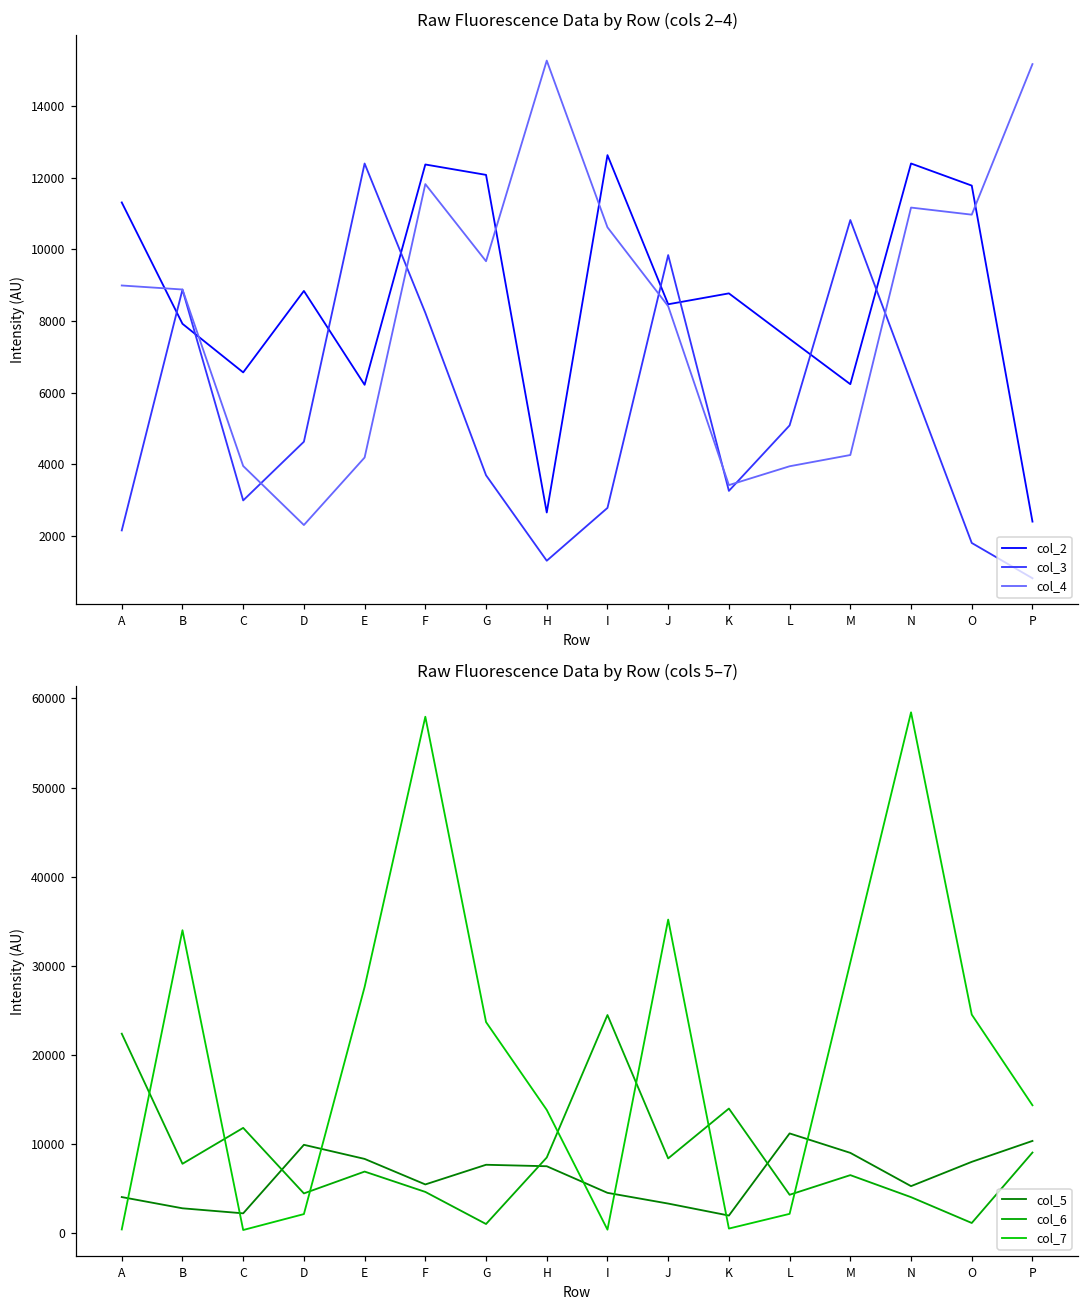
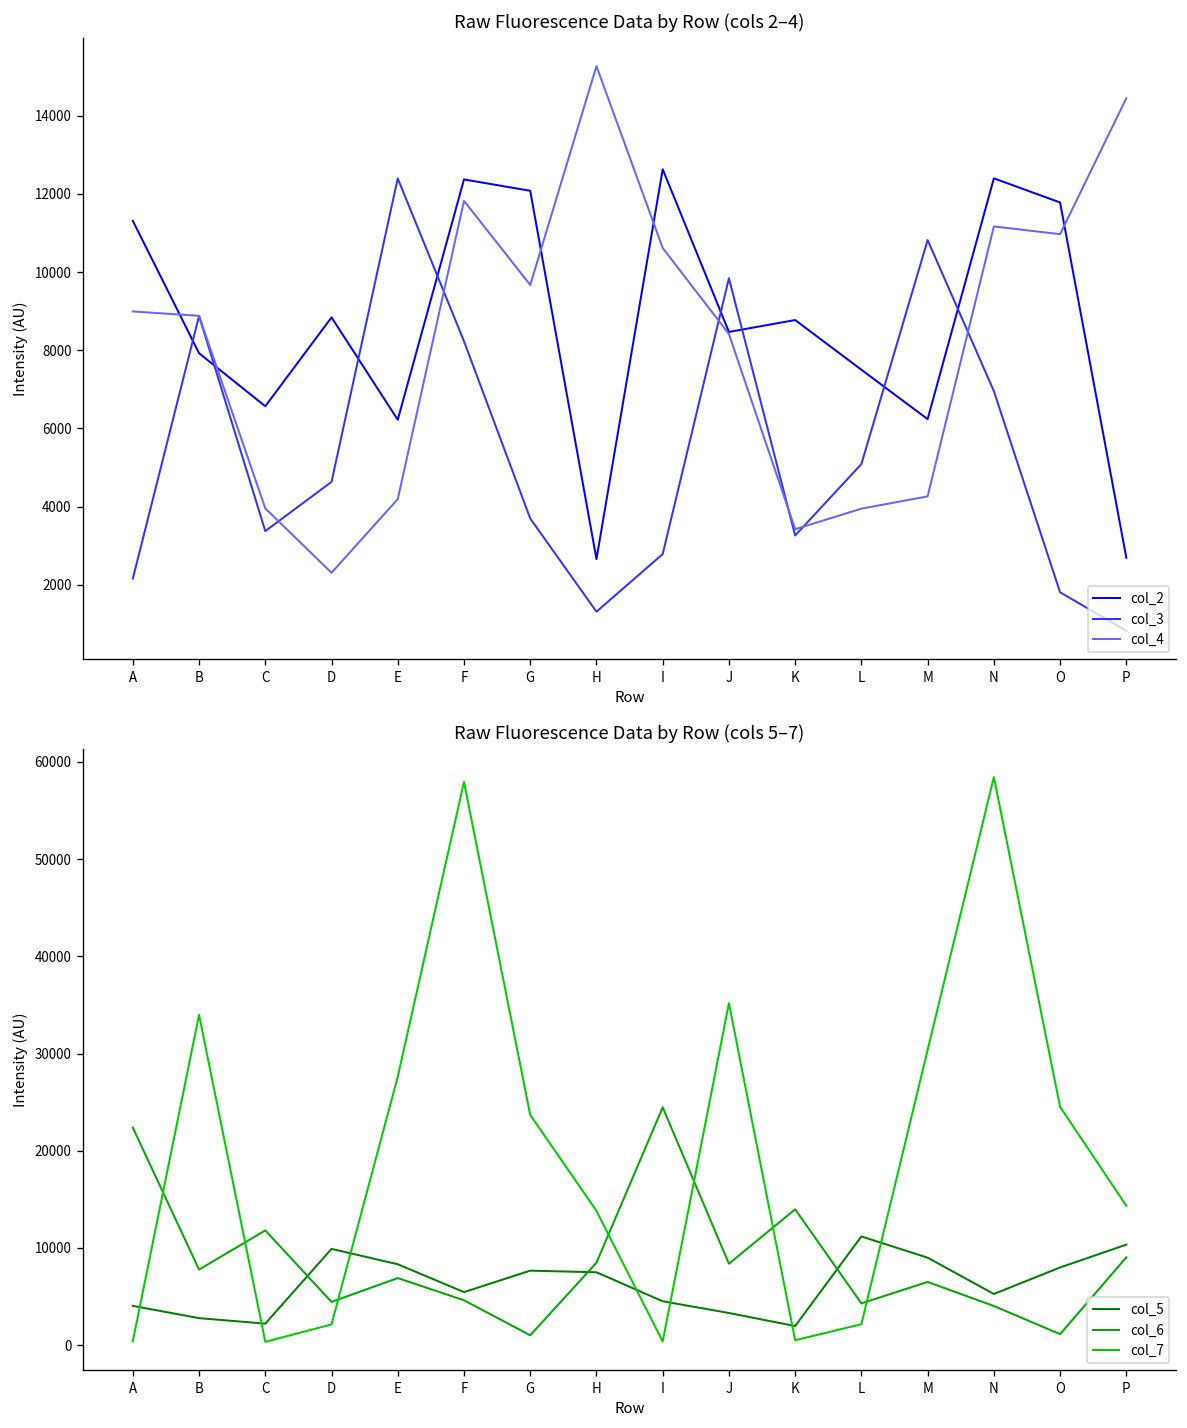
Raw Fluorescence Data by Row (cols 2–4), col_3, C: 3000 -> 3400
Raw Fluorescence Data by Row (cols 2–4), col_3, N: 6300 -> 7000
Raw Fluorescence Data by Row (cols 2–4), col_2, P: 2400 -> 2700
Raw Fluorescence Data by Row (cols 2–4), col_4, P: 15200 -> 14400
